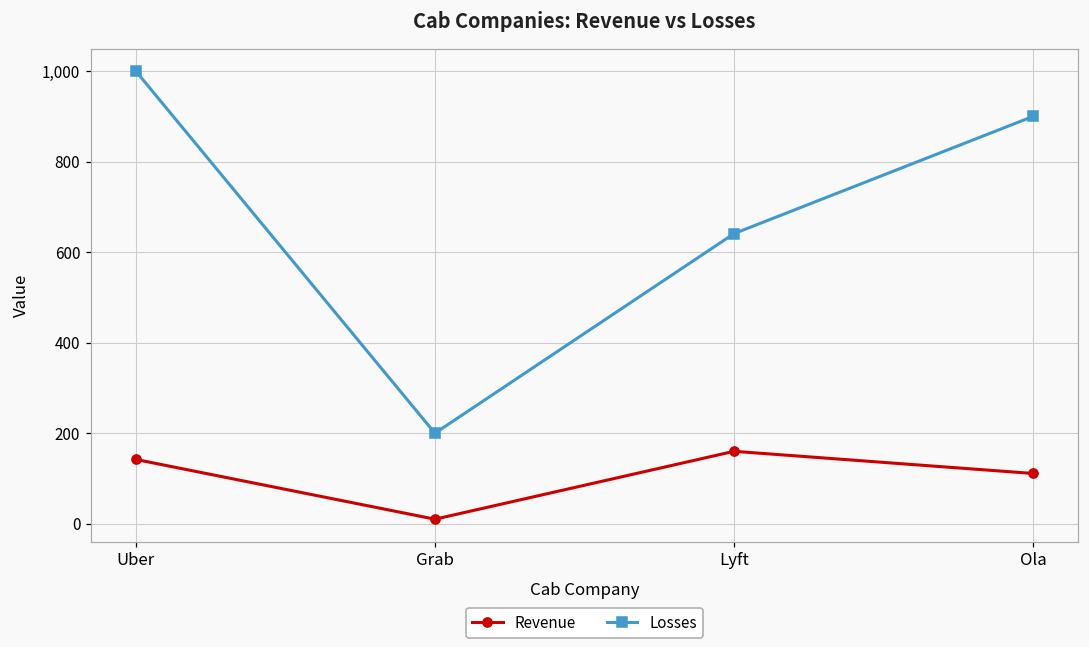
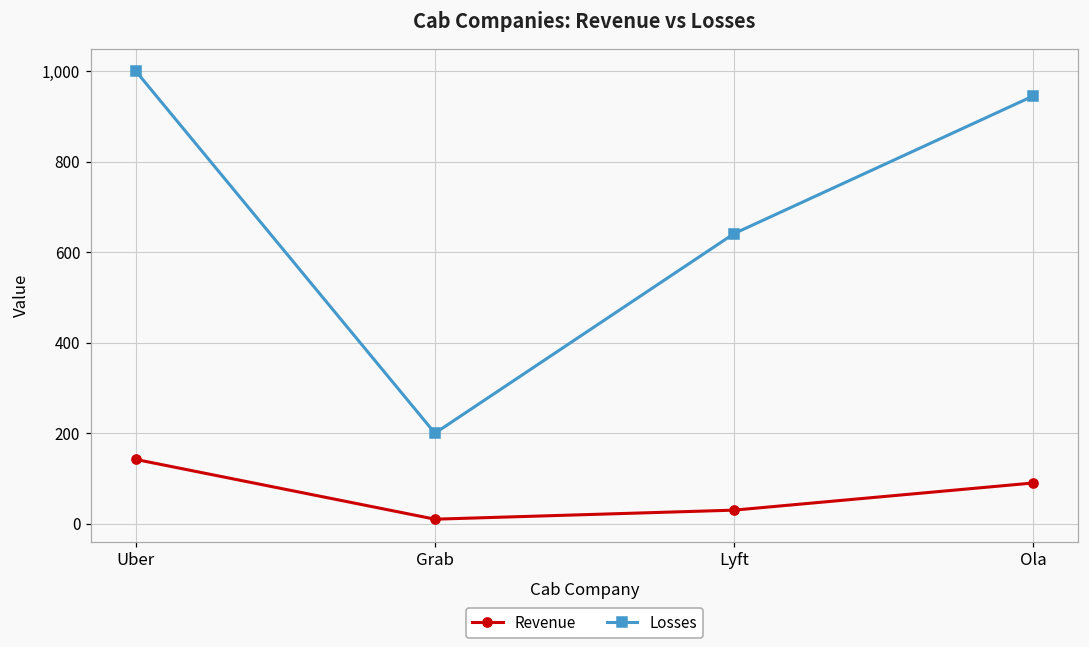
Revenue, Lyft: 160 -> 30
Revenue, Ola: 110 -> 90
Losses, Ola: 900 -> 950
